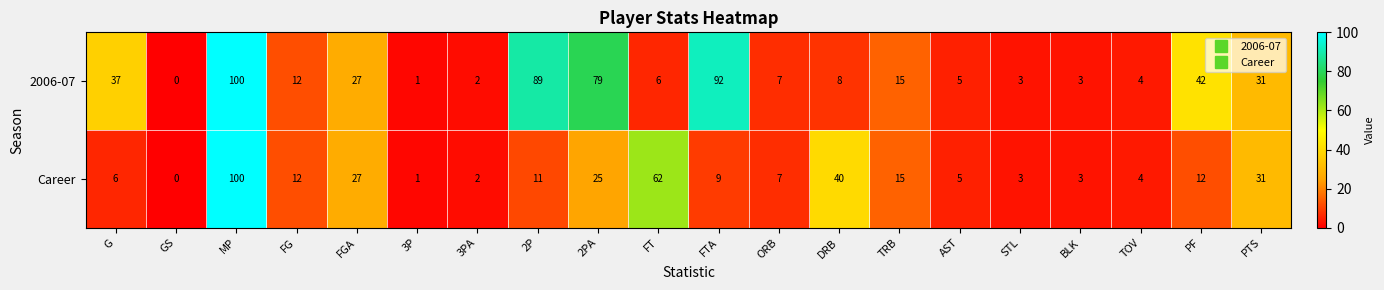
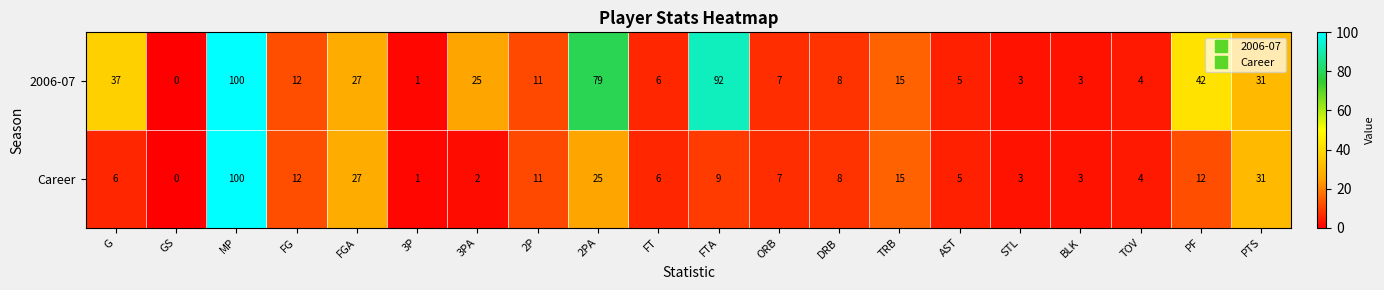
2006-07, 3PA: 2 -> 25
2006-07, 2P: 89 -> 11
Career, FT: 62 -> 6
Career, DRB: 40 -> 8
